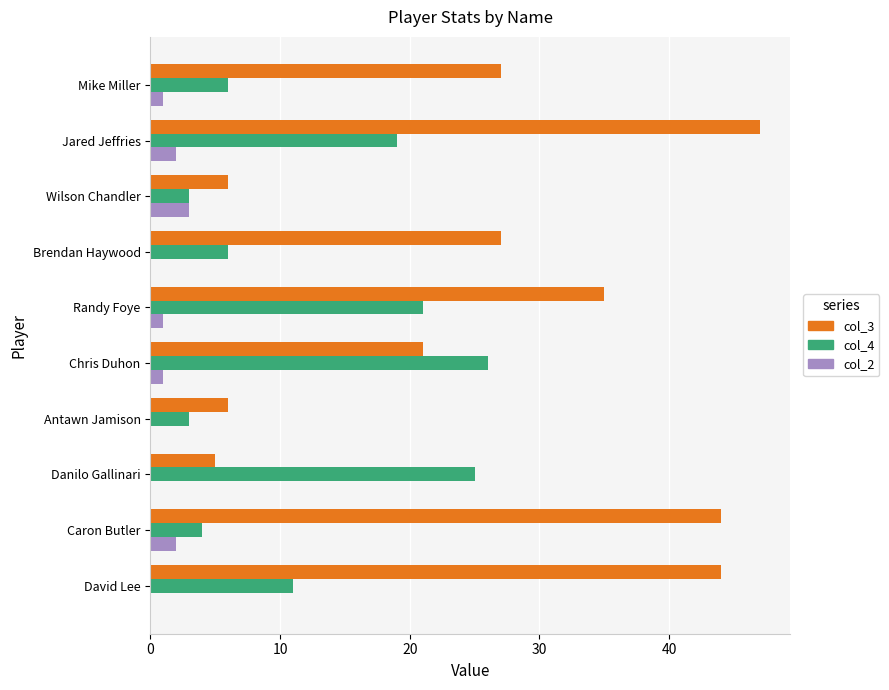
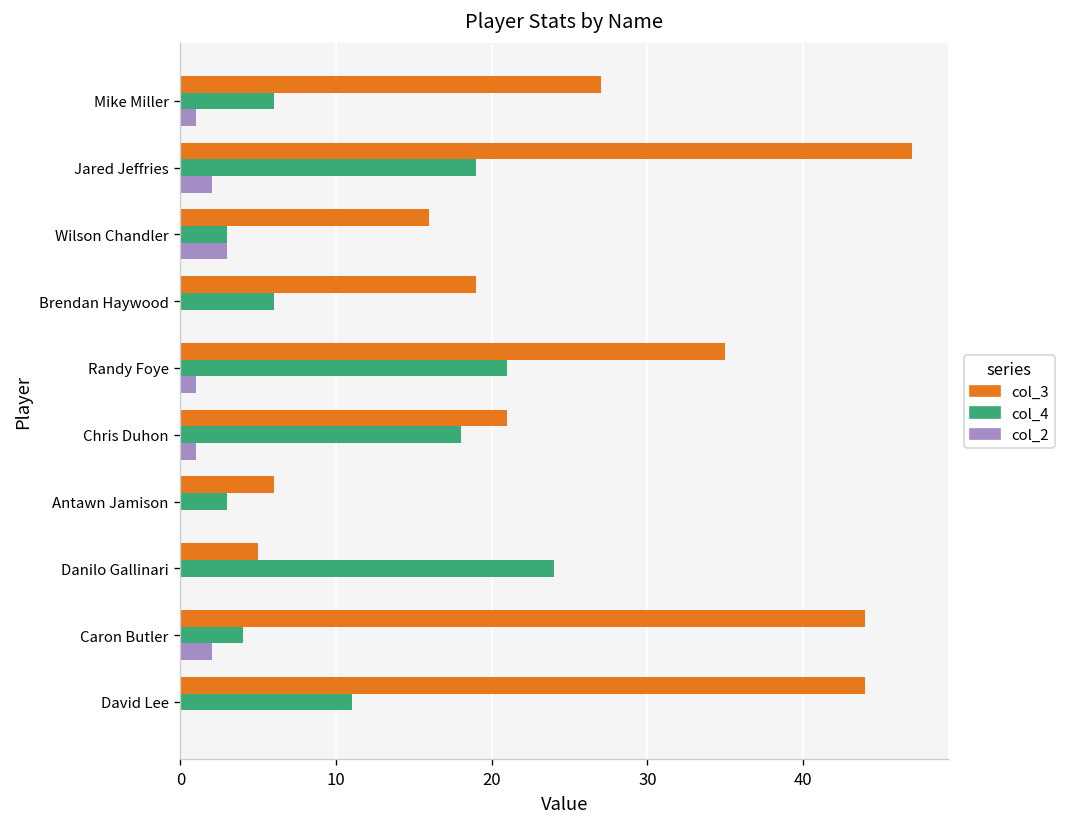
col_3, Wilson Chandler: 6 -> 16
col_3, Brendan Haywood: 27 -> 19
col_4, Chris Duhon: 26 -> 18
col_4, Danilo Gallinari: 25 -> 24
